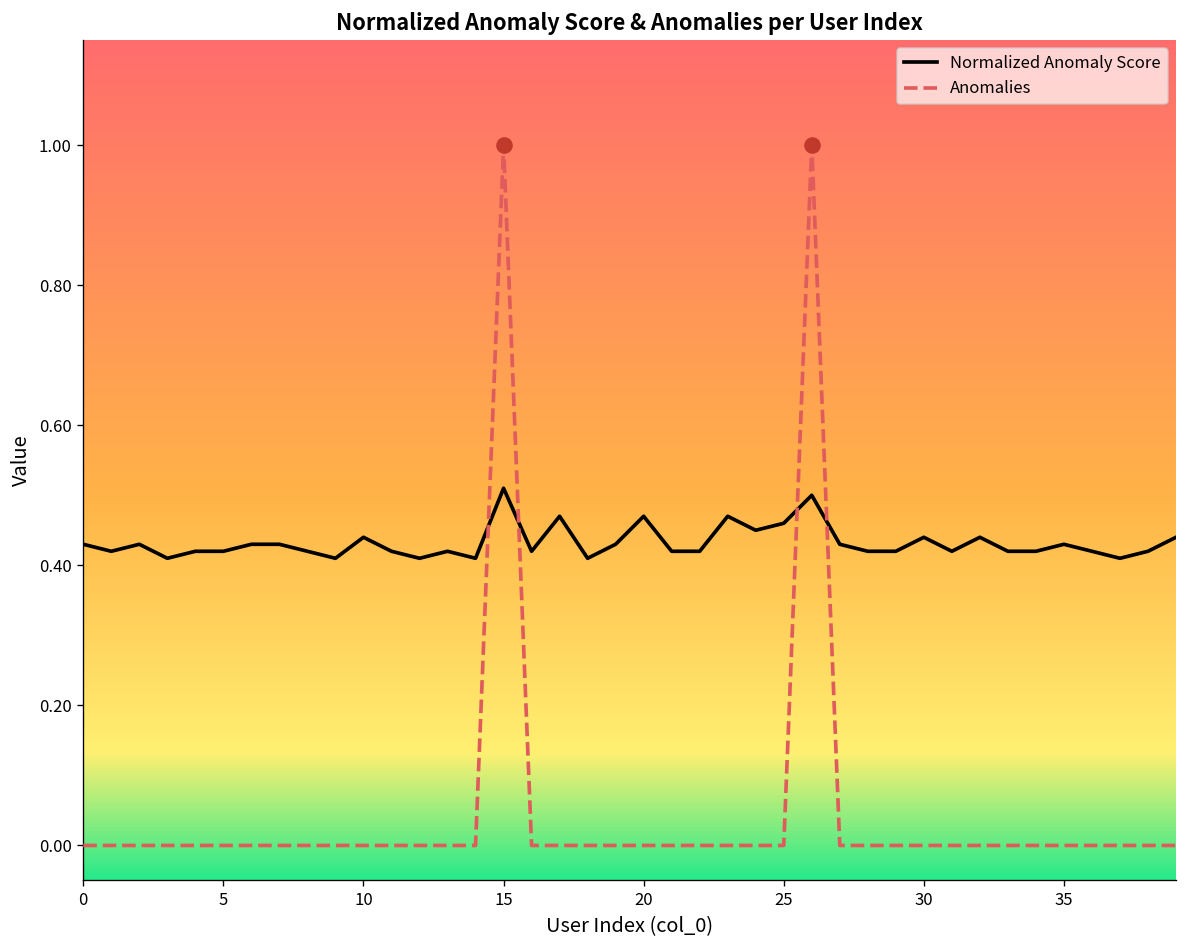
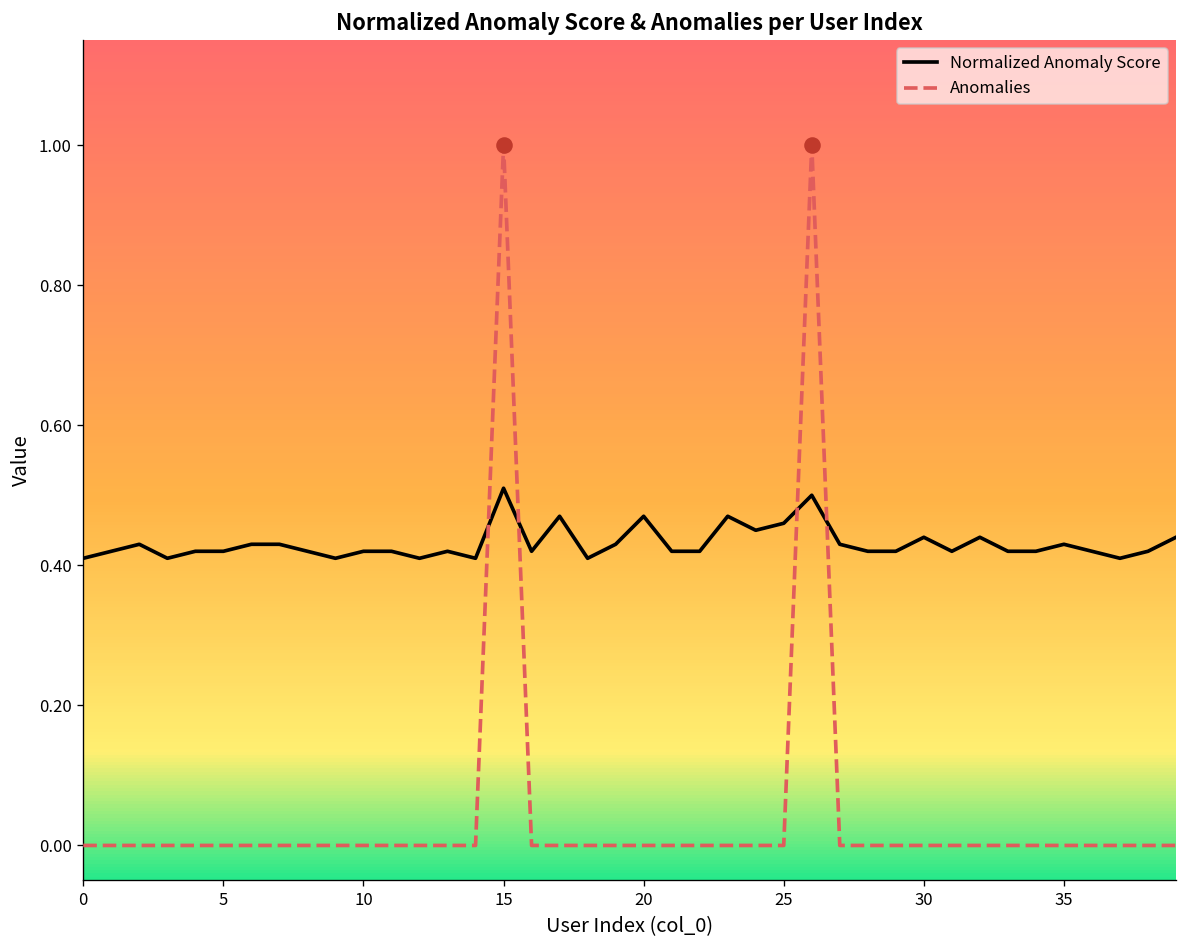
Normalized Anomaly Score, 0: 0.43 -> 0.41
Normalized Anomaly Score, 10: 0.44 -> 0.42
